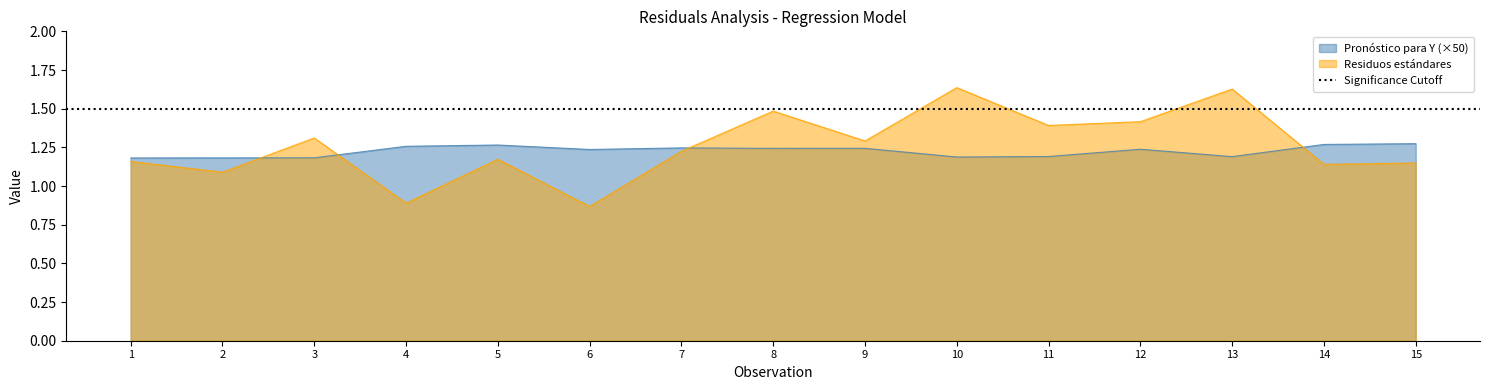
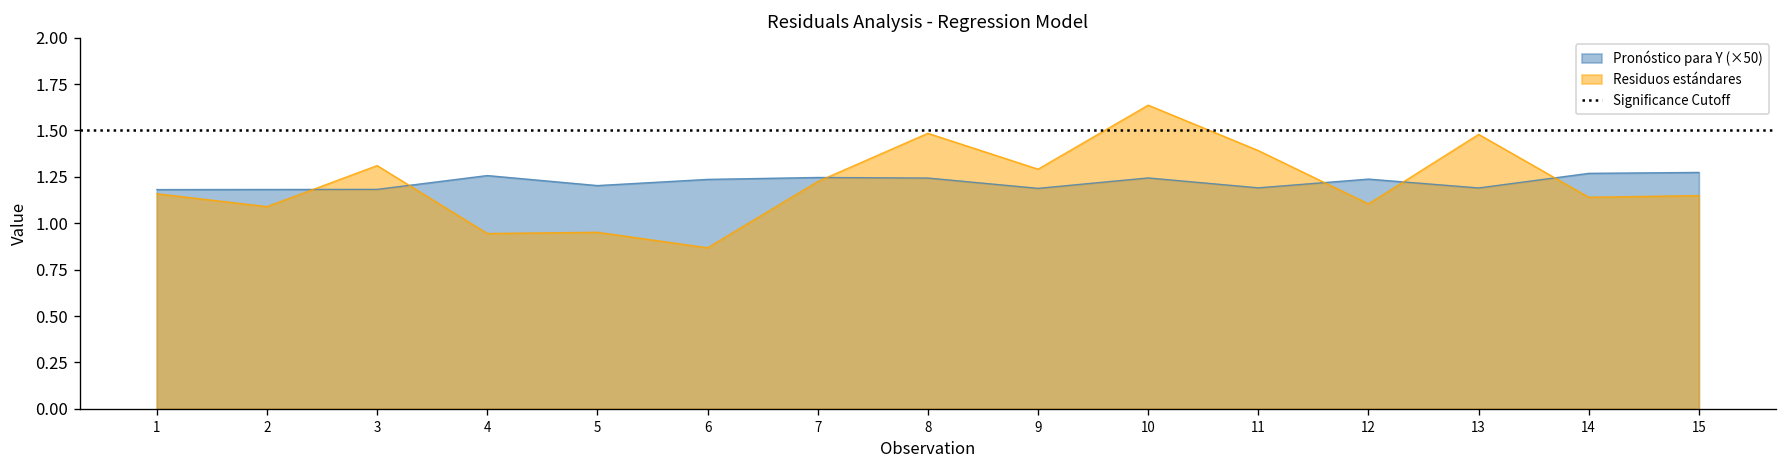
Residuos estándares, 4: 0.89 -> 0.94
Pronóstico para Y (×50), 5: 1.27 -> 1.20
Residuos estándares, 5: 1.17 -> 0.95
Pronóstico para Y (×50), 9: 1.24 -> 1.19
Pronóstico para Y (×50), 10: 1.19 -> 1.24
Residuos estándares, 12: 1.42 -> 1.10
Residuos estándares, 13: 1.63 -> 1.48
